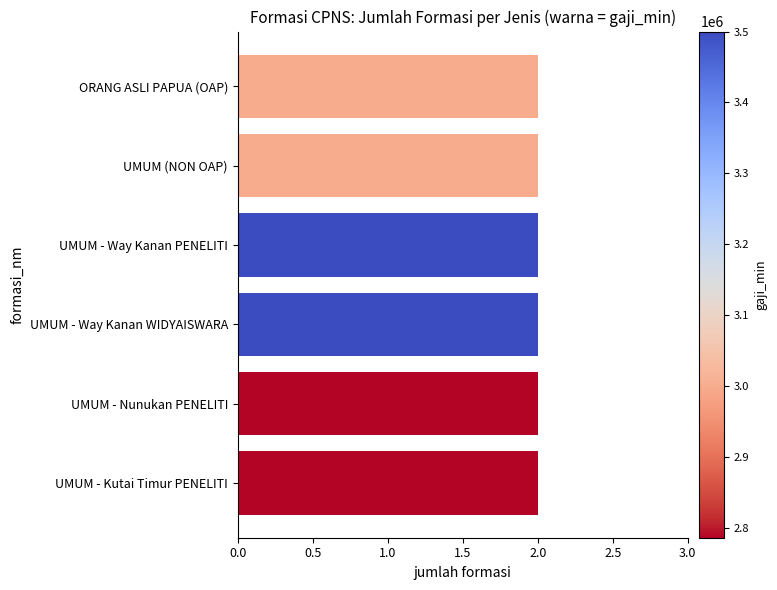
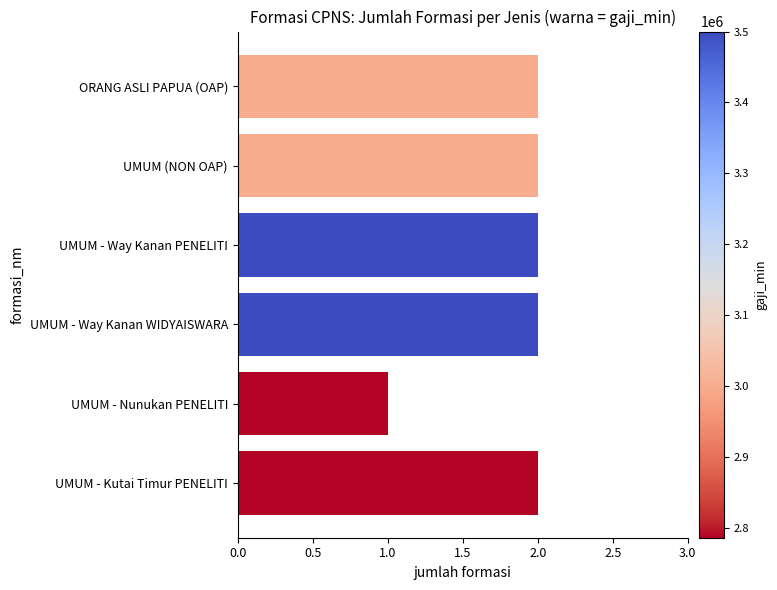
UMUM - Nunukan PENELITI: 2 -> 1
